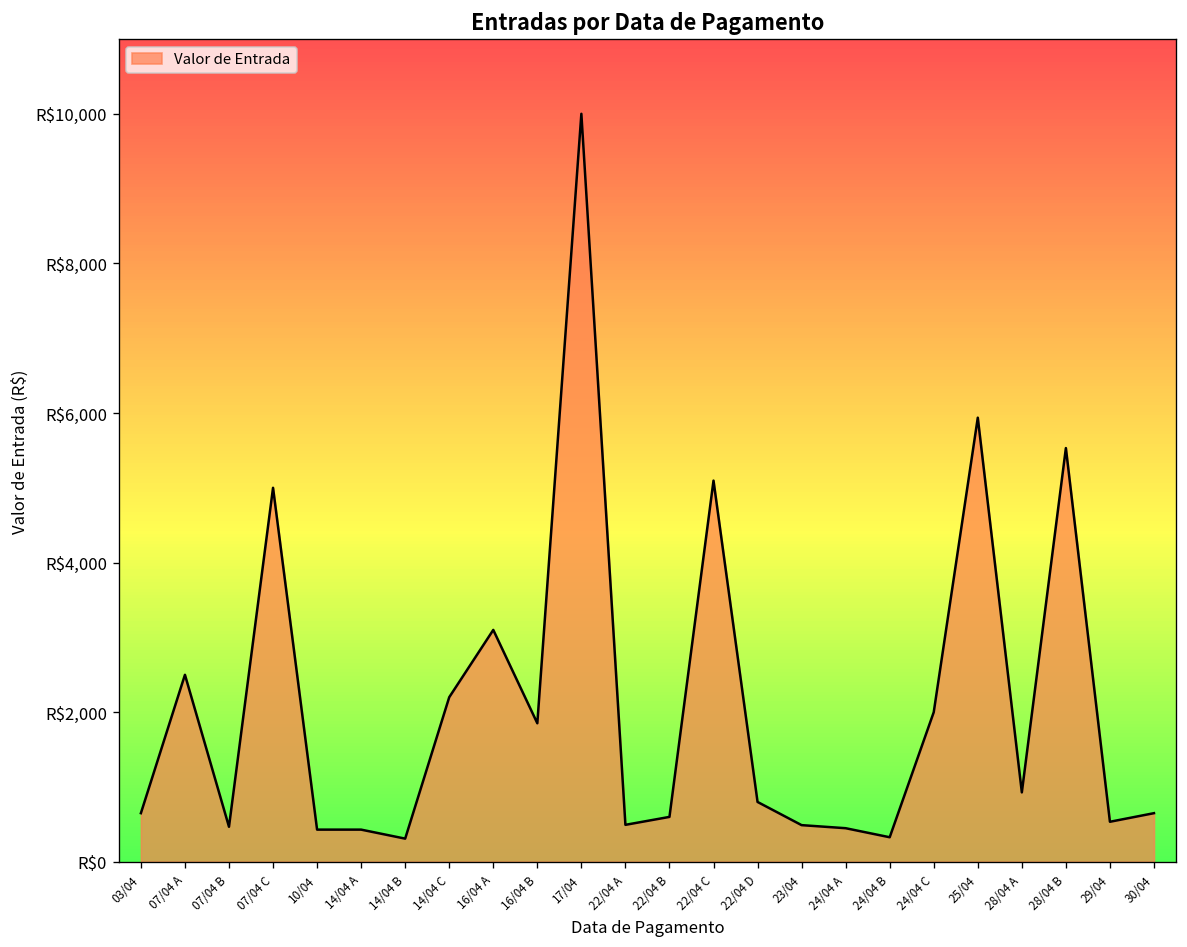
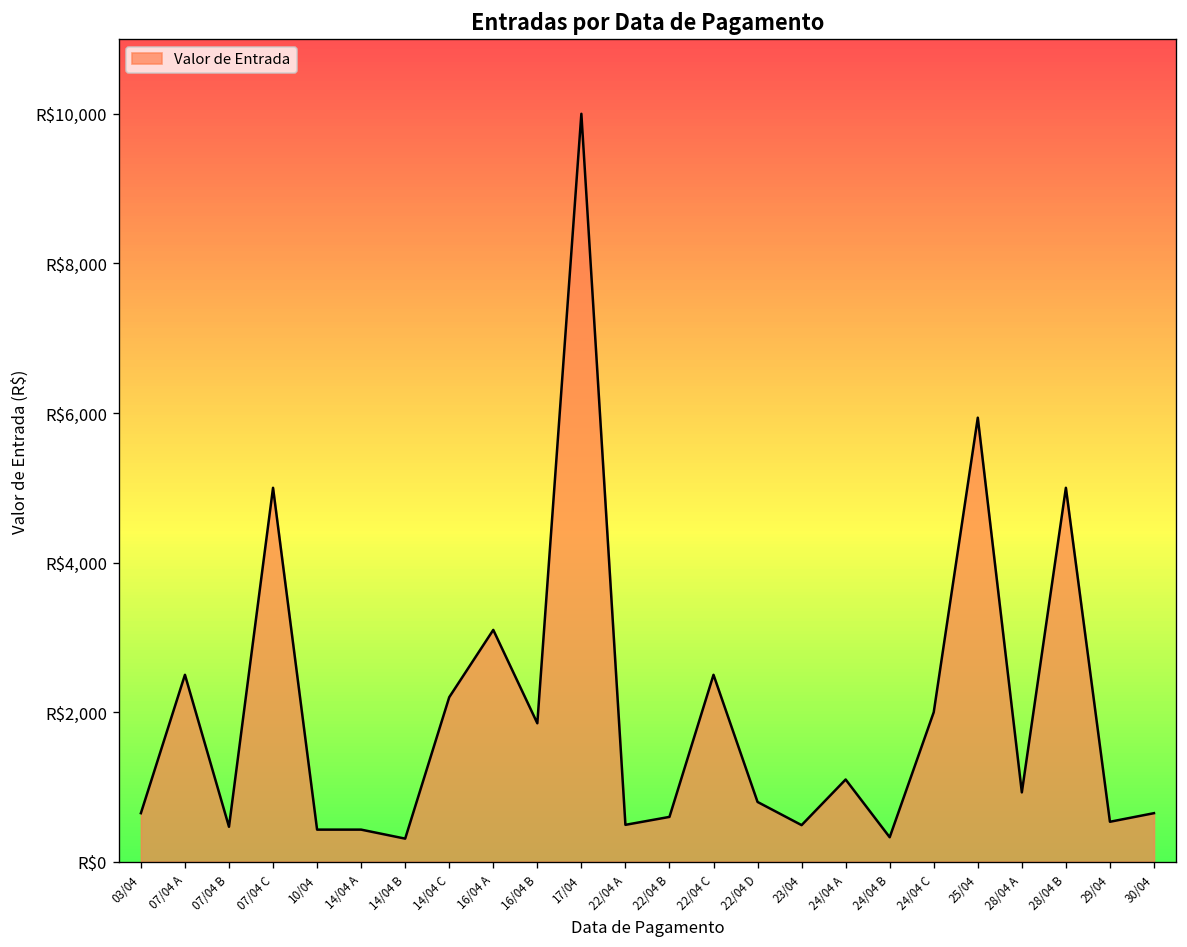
22/04 C: R$5,100 -> R$2,500
24/04 A: R$400 -> R$1,100
28/04 B: R$5,500 -> R$5,000
